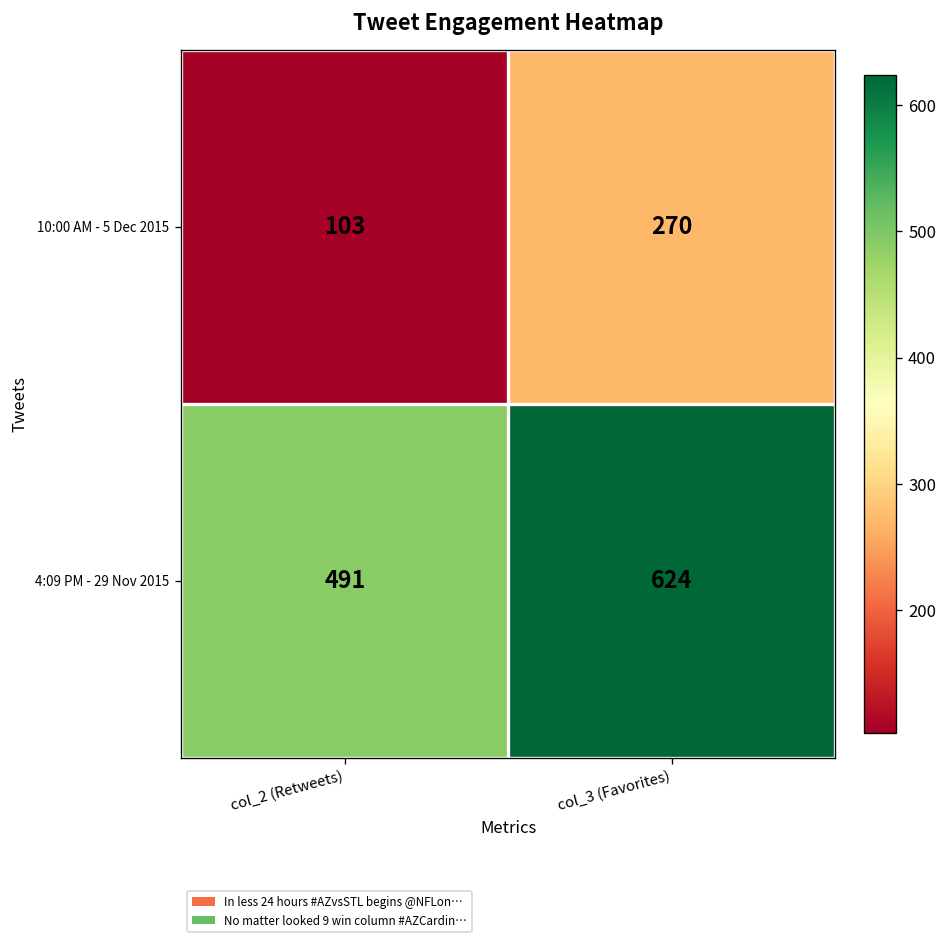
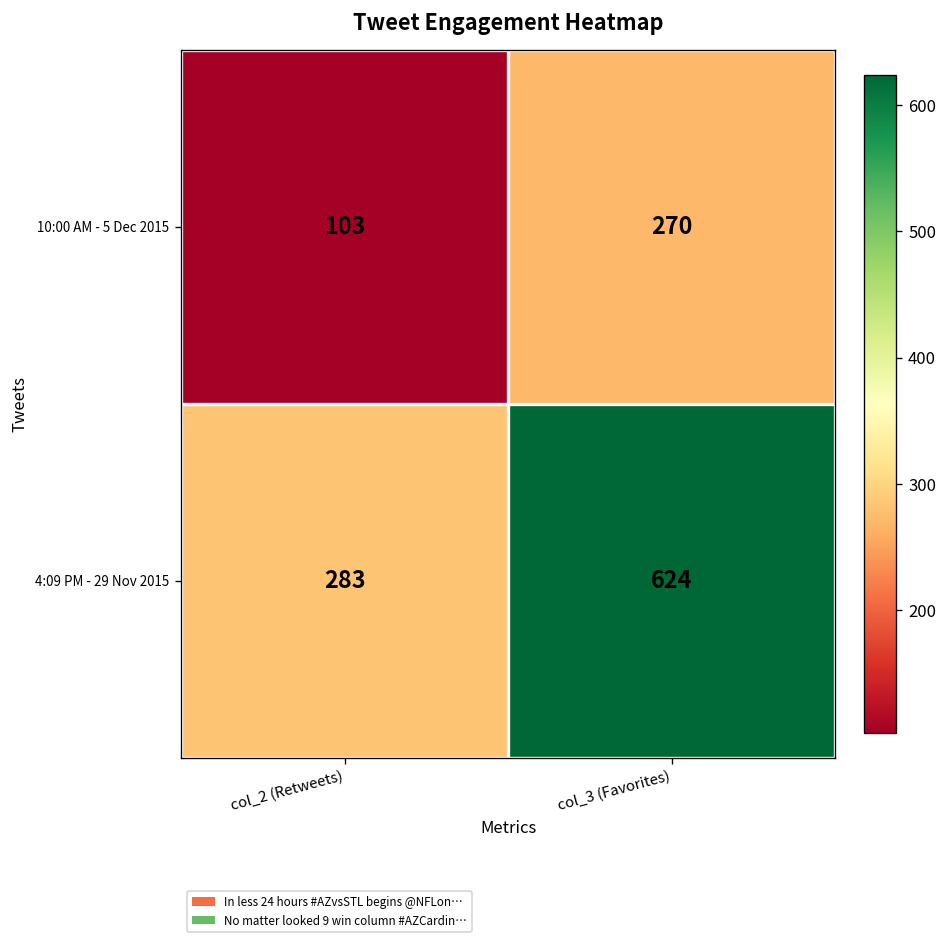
4:09 PM - 29 Nov 2015, col_2 (Retweets): 491 -> 283
